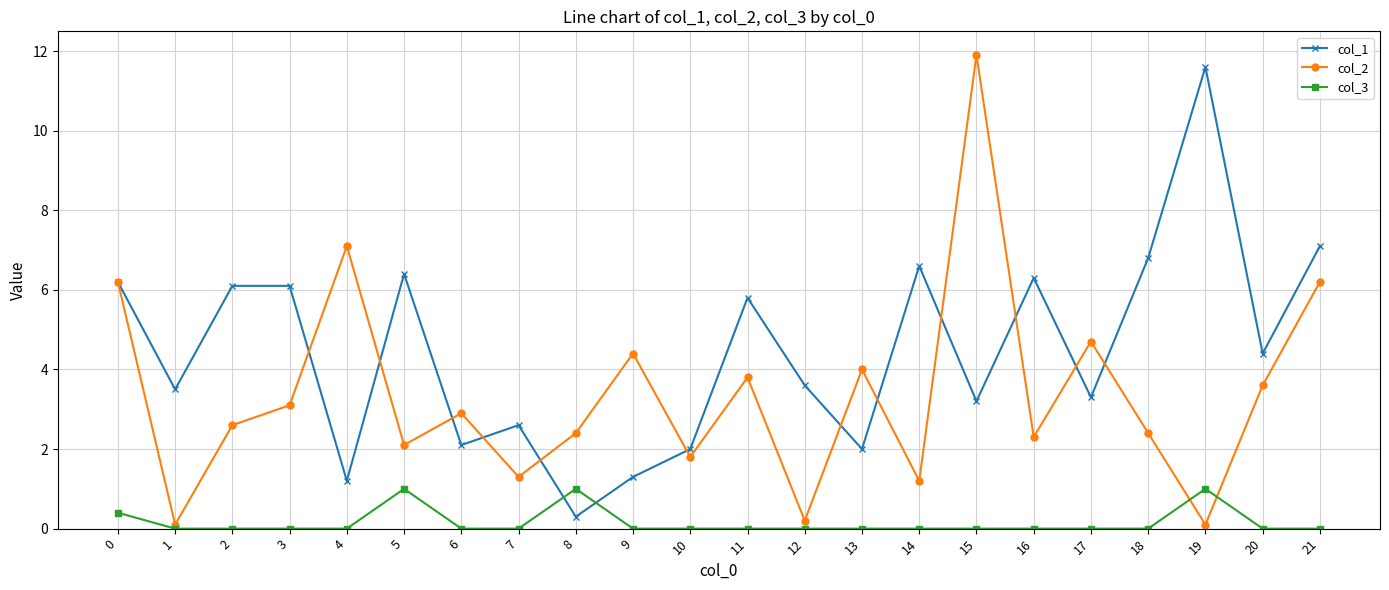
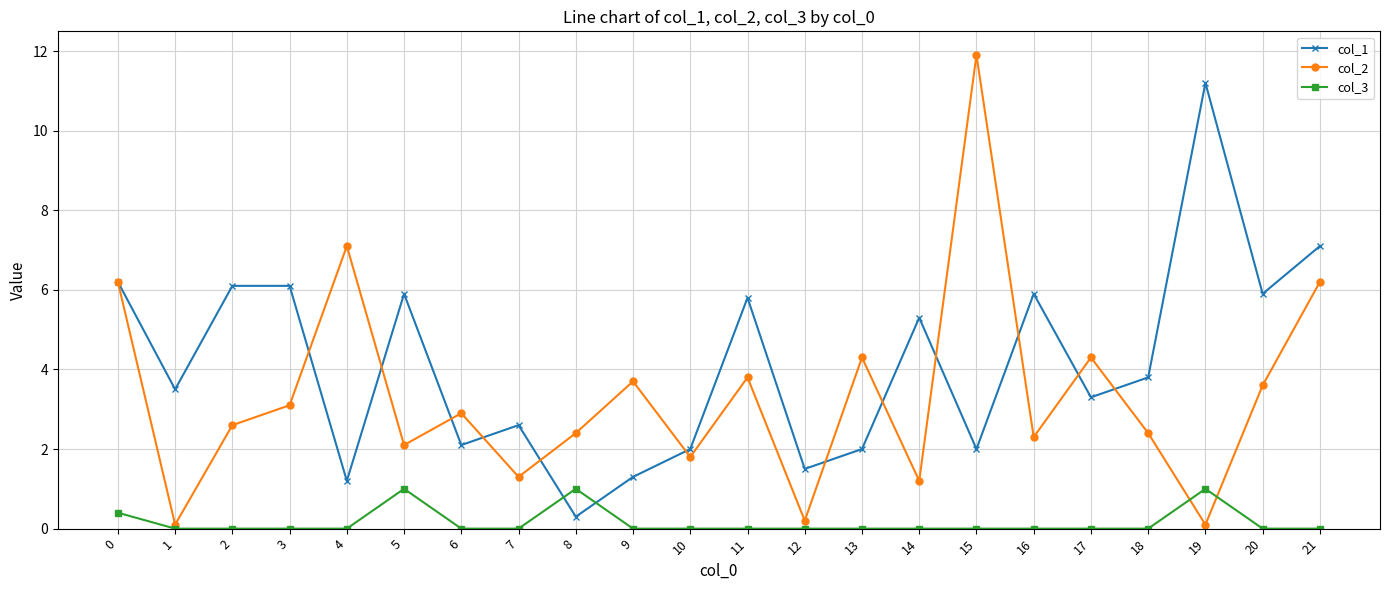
col_1, 5: 6.4 -> 5.9
col_2, 9: 4.4 -> 3.7
col_1, 12: 3.6 -> 1.5
col_2, 13: 4.0 -> 4.3
col_1, 14: 6.6 -> 5.3
col_1, 15: 3.2 -> 2.0
col_1, 16: 6.3 -> 5.9
col_2, 17: 4.7 -> 4.3
col_1, 18: 6.8 -> 3.8
col_1, 19: 11.6 -> 11.2
col_1, 20: 4.4 -> 5.9
